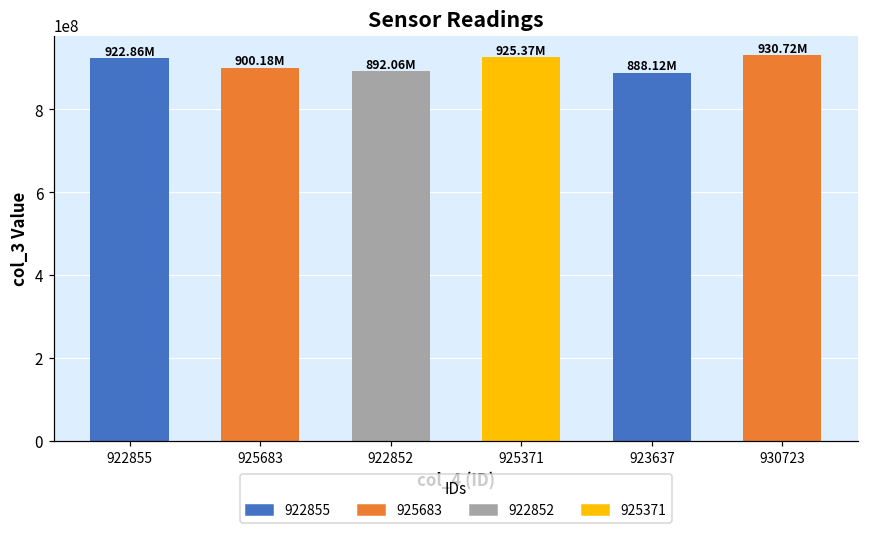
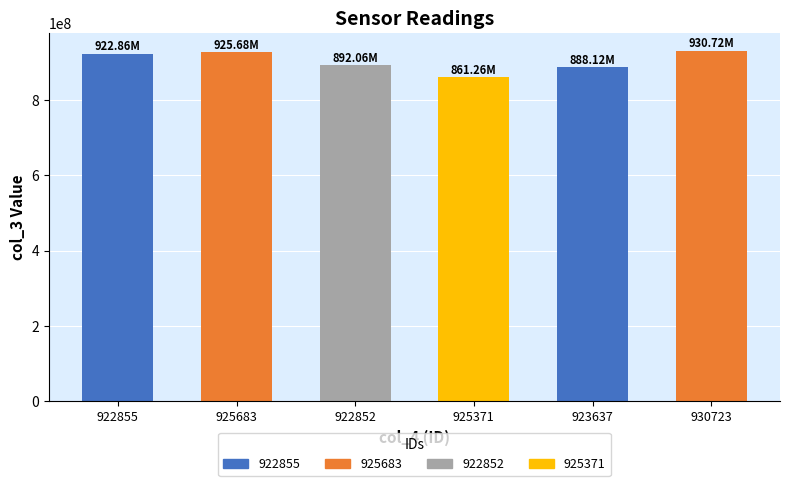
925683: 900.18M -> 925.68M
925371: 925.37M -> 861.26M
